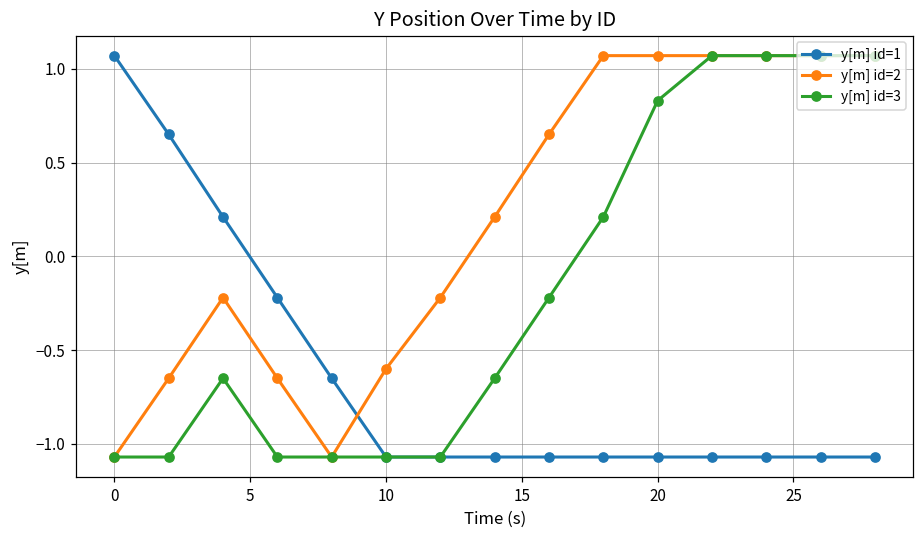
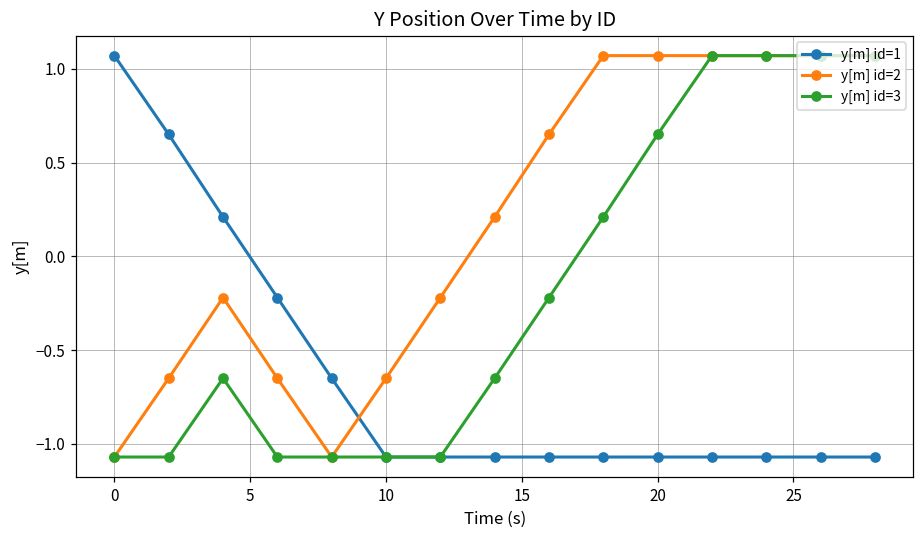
y[m] id=2, 10: -0.60 -> -0.65
y[m] id=3, 20: 0.83 -> 0.65
